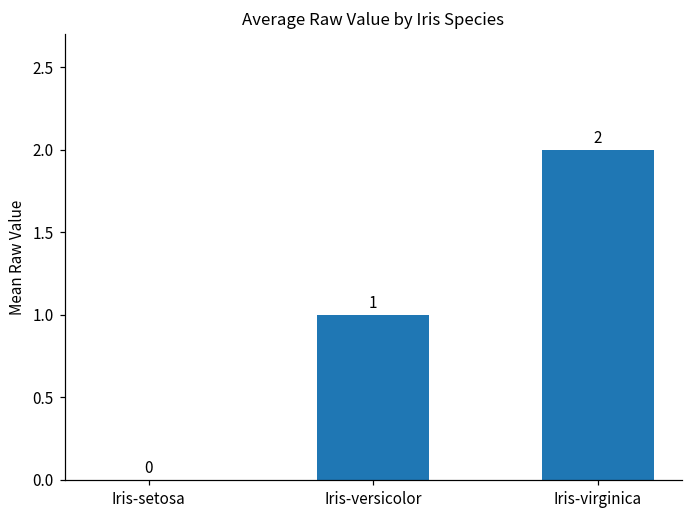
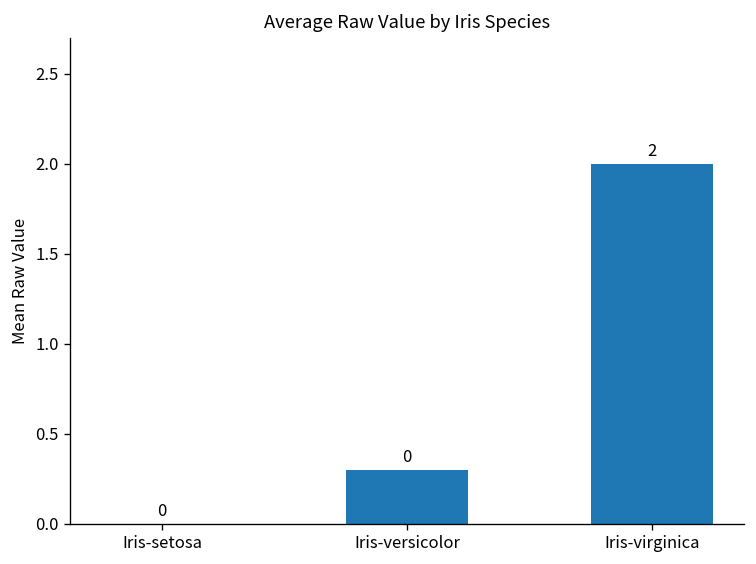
Iris-versicolor: 1 -> 0
